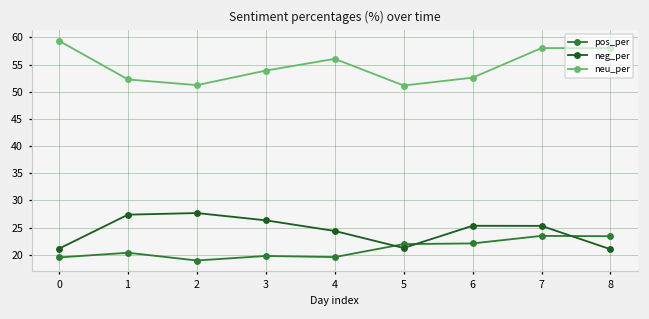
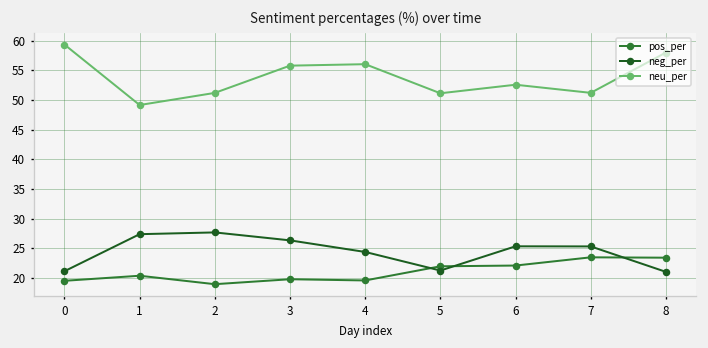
neu_per, 1: 52 -> 49
neu_per, 3: 54 -> 56
neu_per, 7: 58 -> 51
